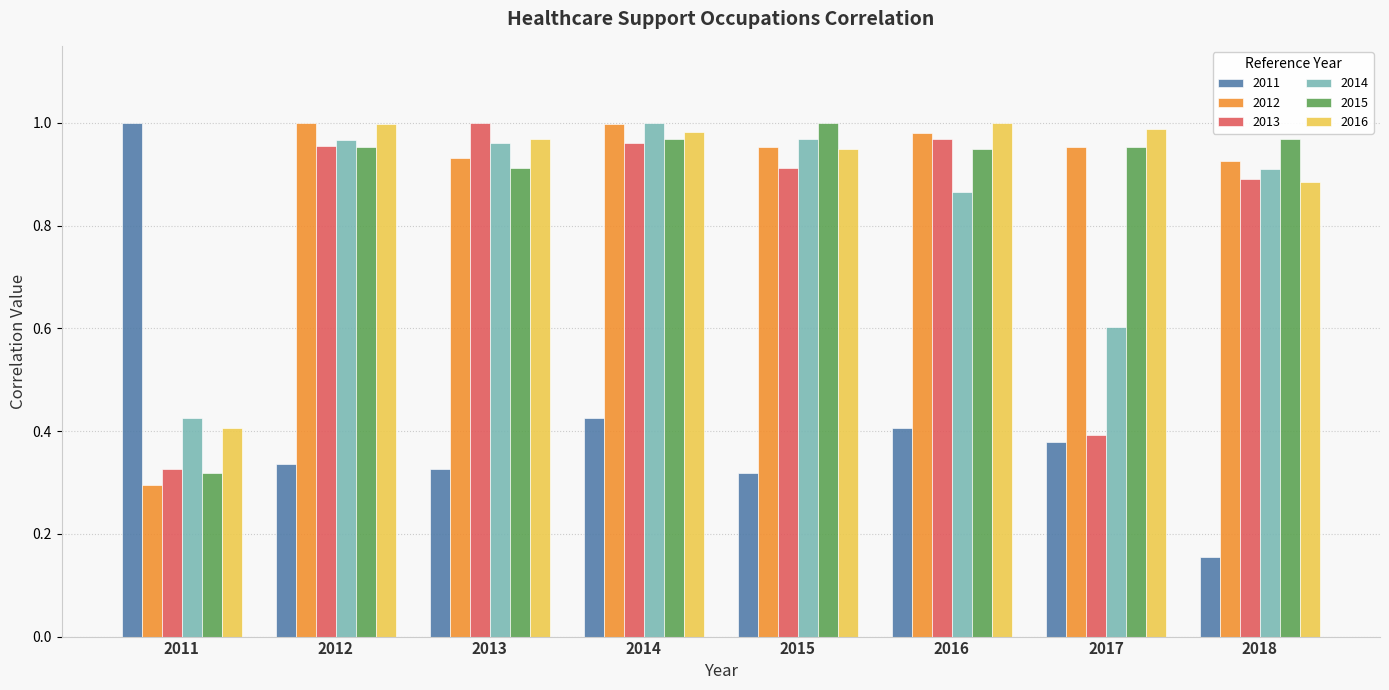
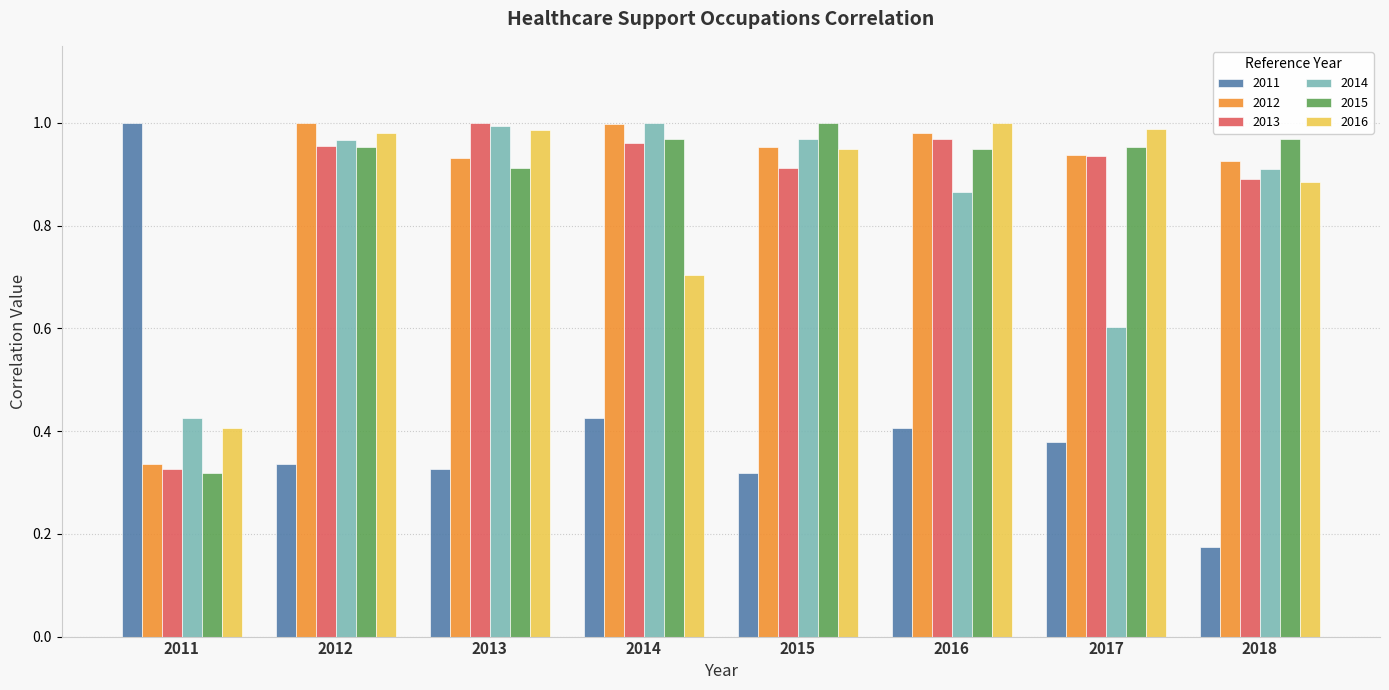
2012, 2011: 0.29 -> 0.34
2016, 2012: 1.00 -> 0.98
2014, 2013: 0.96 -> 0.99
2016, 2013: 0.97 -> 0.99
2016, 2014: 0.98 -> 0.70
2012, 2017: 0.95 -> 0.94
2013, 2017: 0.39 -> 0.93
2011, 2018: 0.15 -> 0.17
